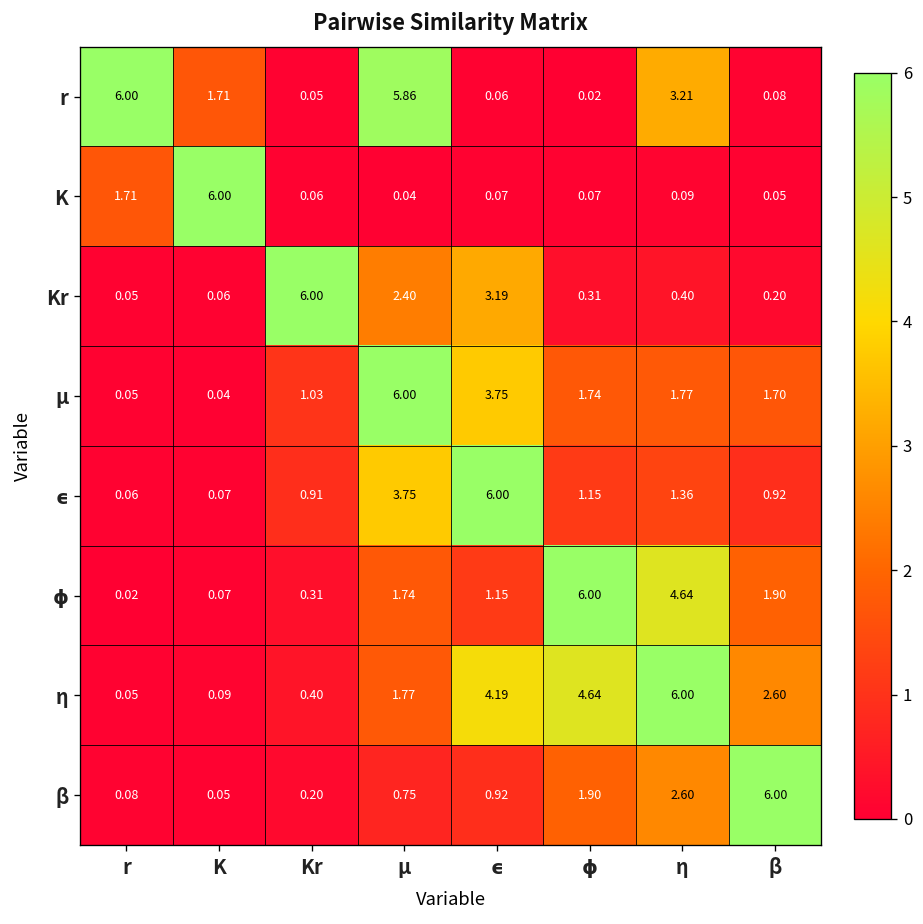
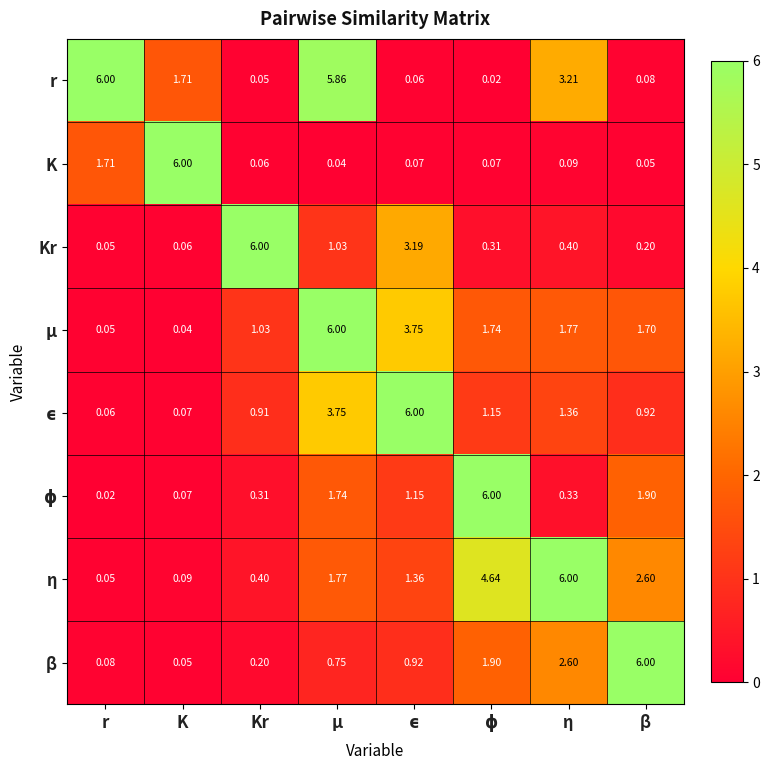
Kr, μ: 2.40 -> 1.03
ϕ, η: 4.64 -> 0.33
η, ϵ: 4.19 -> 1.36
